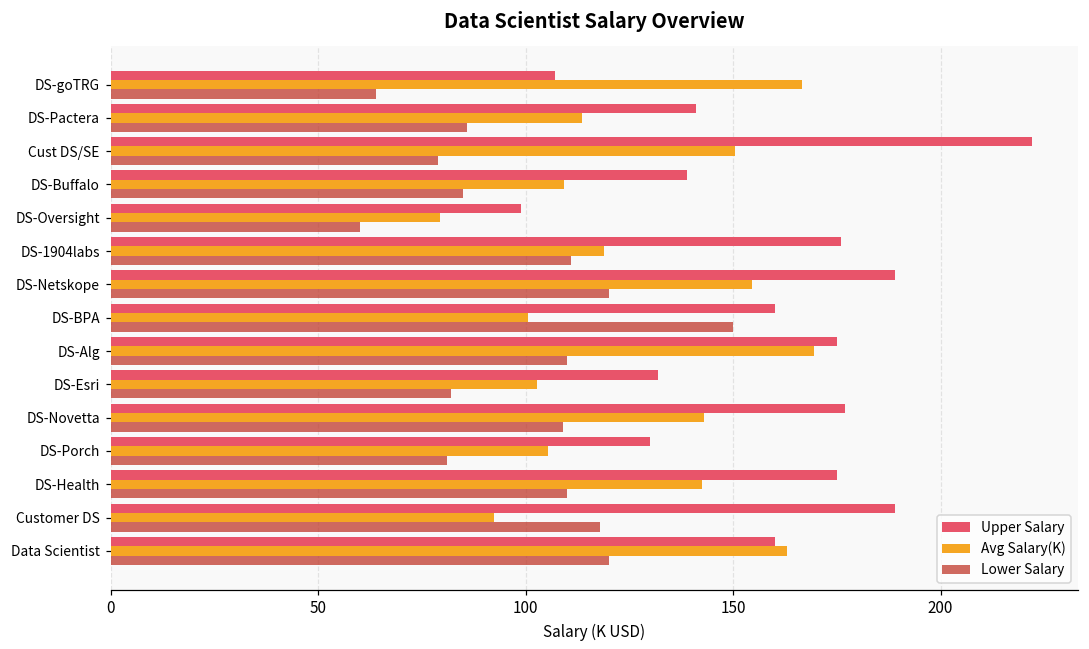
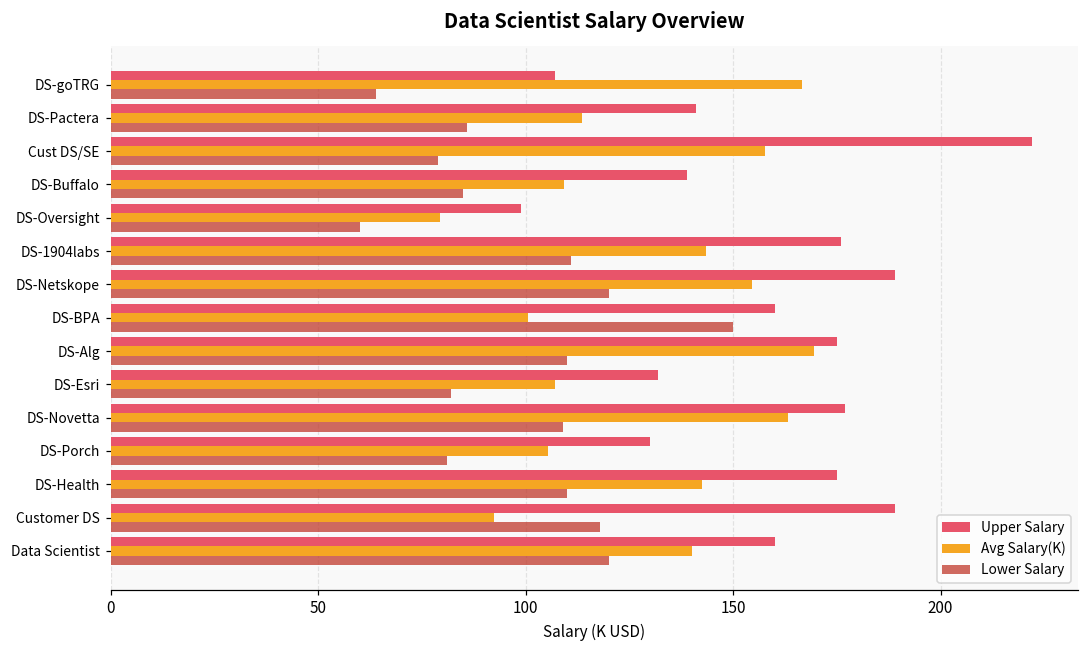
Avg Salary(K), Cust DS/SE: 151 -> 158
Avg Salary(K), DS-1904labs: 119 -> 144
Avg Salary(K), DS-Esri: 103 -> 107
Avg Salary(K), DS-Novetta: 143 -> 163
Avg Salary(K), Data Scientist: 163 -> 140
